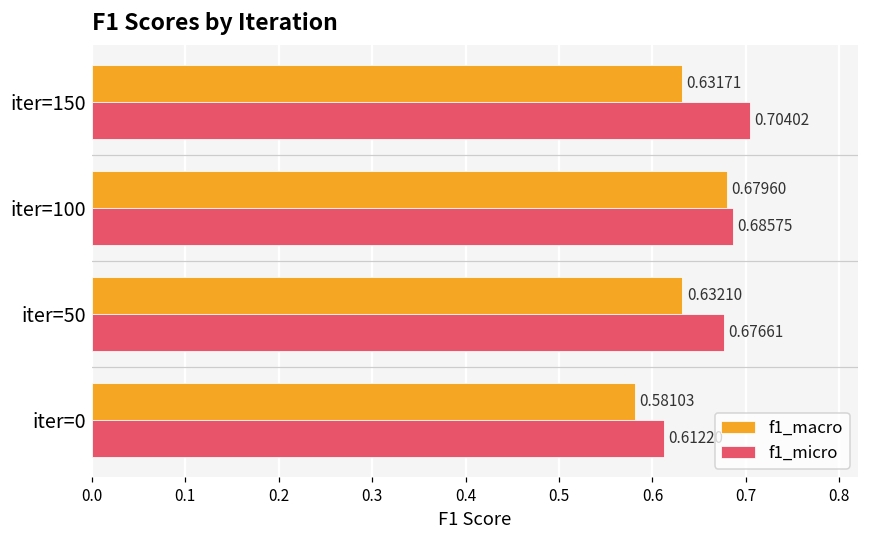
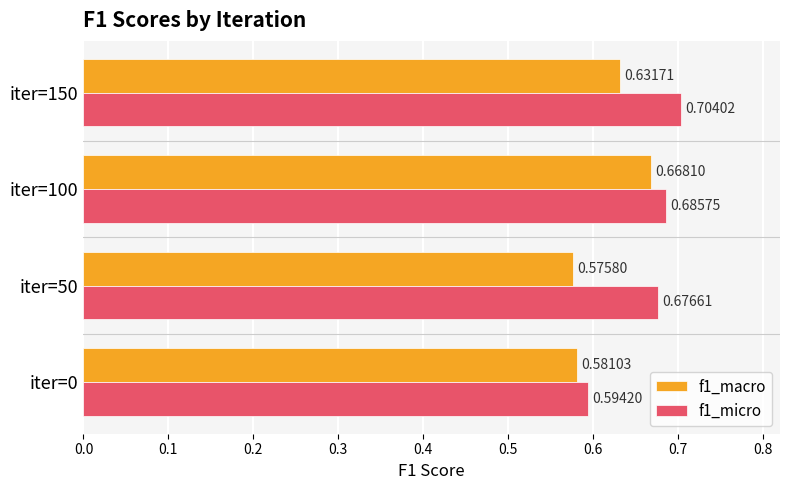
f1_macro, iter=100: 0.67960 -> 0.66810
f1_macro, iter=50: 0.63210 -> 0.57580
f1_micro, iter=0: 0.61 -> 0.59
